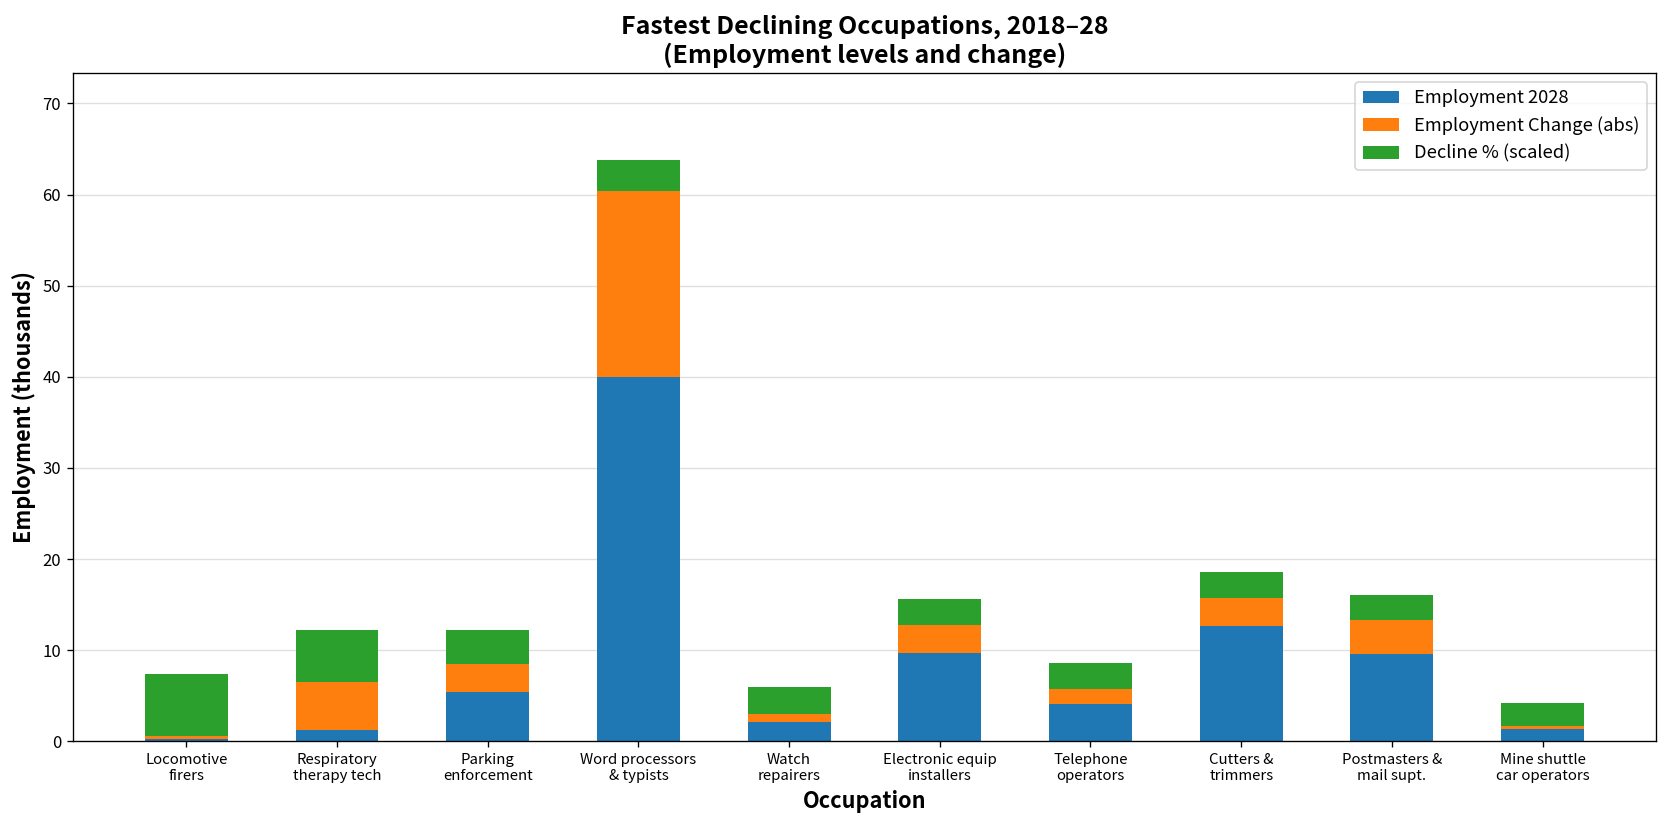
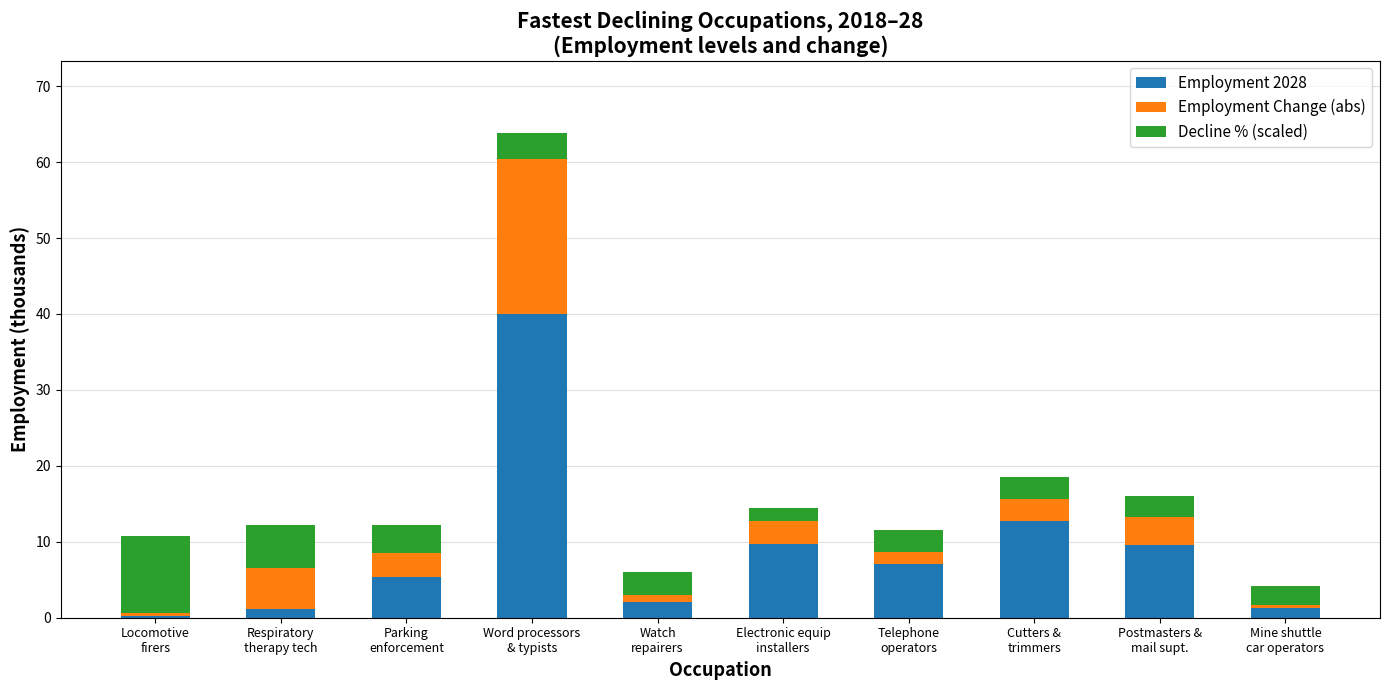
Decline % (scaled), Locomotive firers: 7 -> 10
Decline % (scaled), Electronic equip installers: 3 -> 2
Employment 2028, Telephone operators: 4 -> 7
